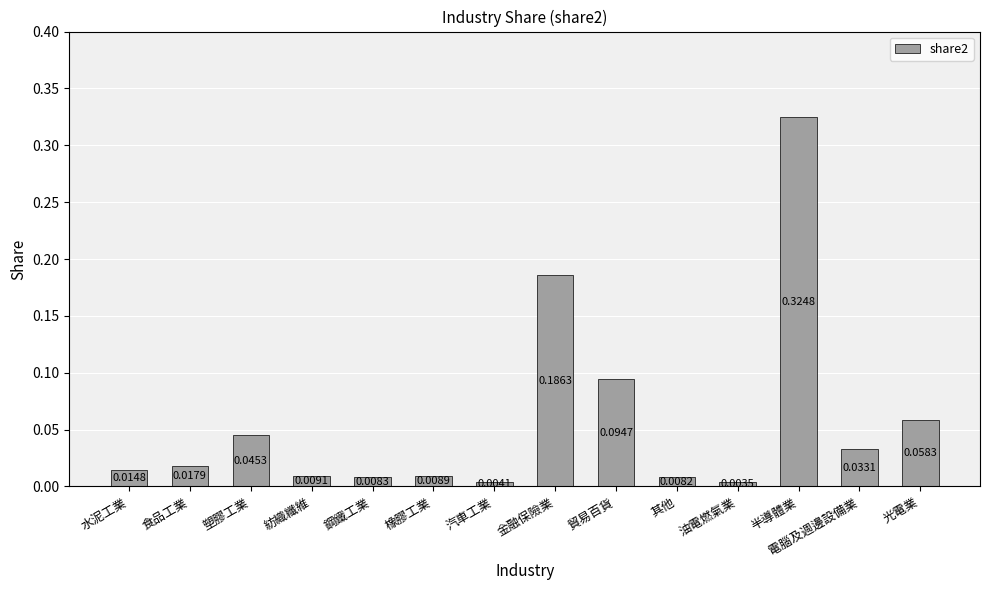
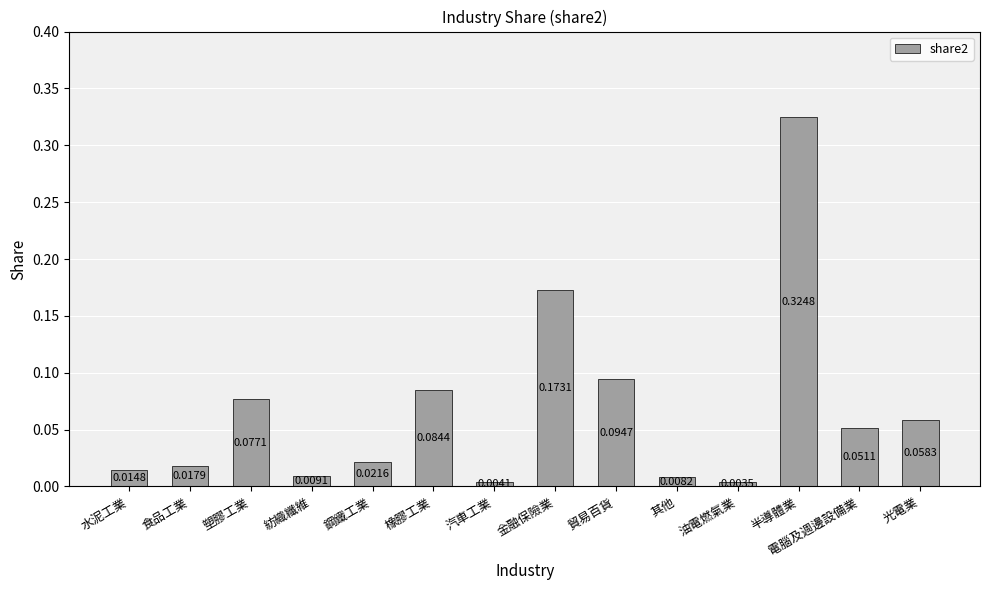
塑膠工業: 0.0453 -> 0.0771
鋼鐵工業: 0.0083 -> 0.0216
橡膠工業: 0.0089 -> 0.0844
金融保險業: 0.1863 -> 0.1731
電腦及週邊設備業: 0.0331 -> 0.0511
